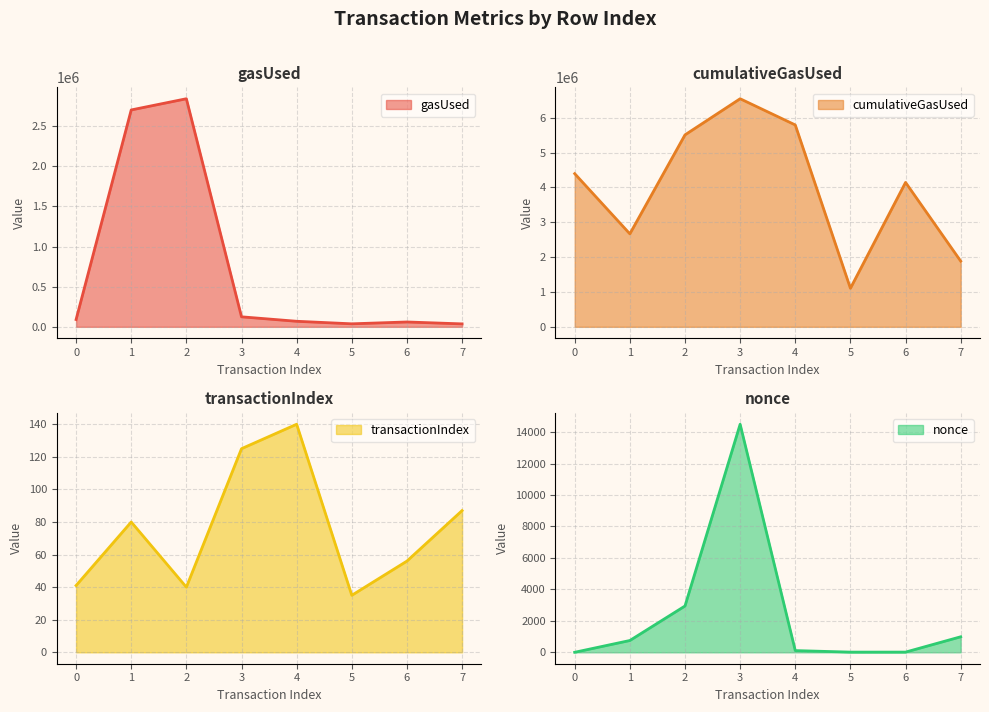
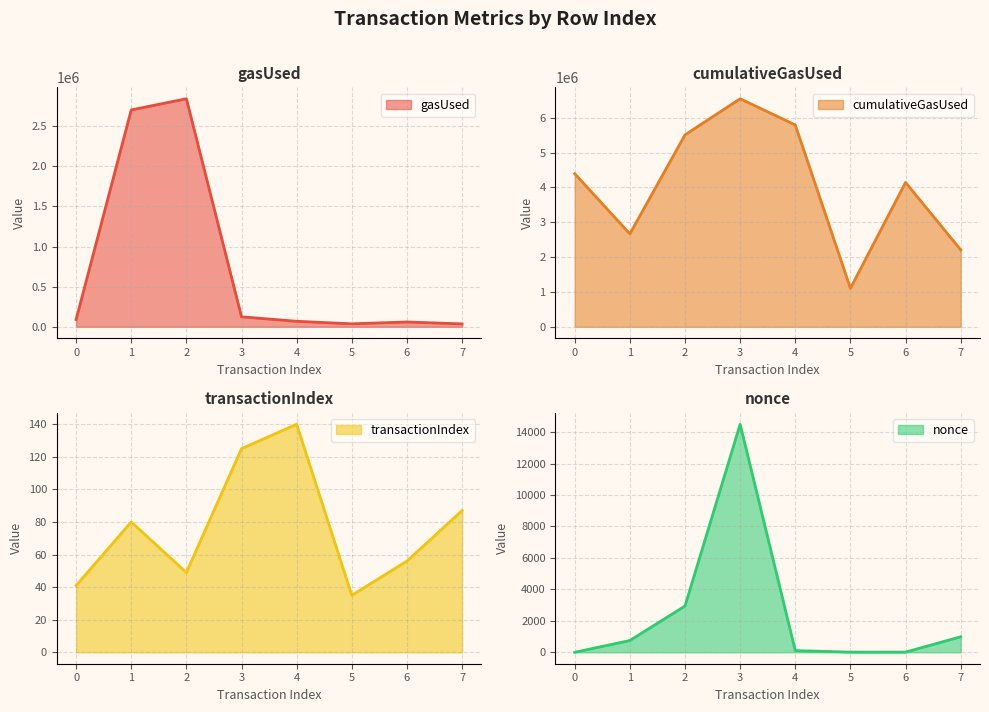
cumulativeGasUsed, 7: 1900000 -> 2200000
transactionIndex, 2: 40 -> 49
